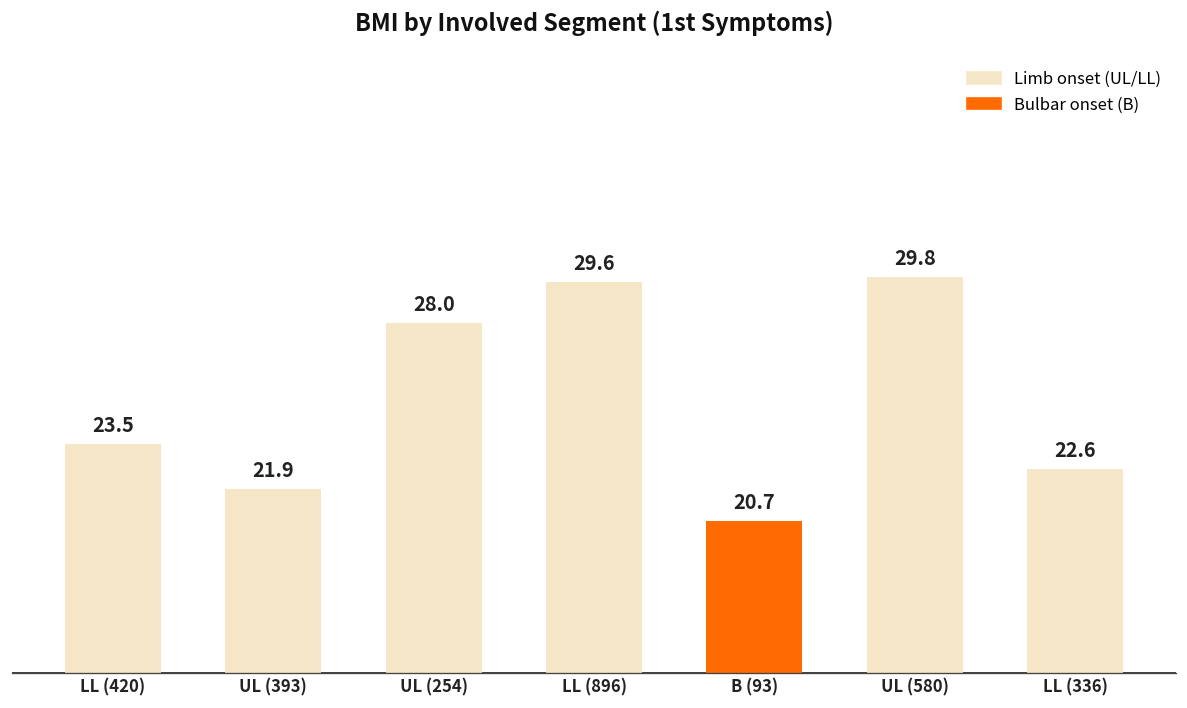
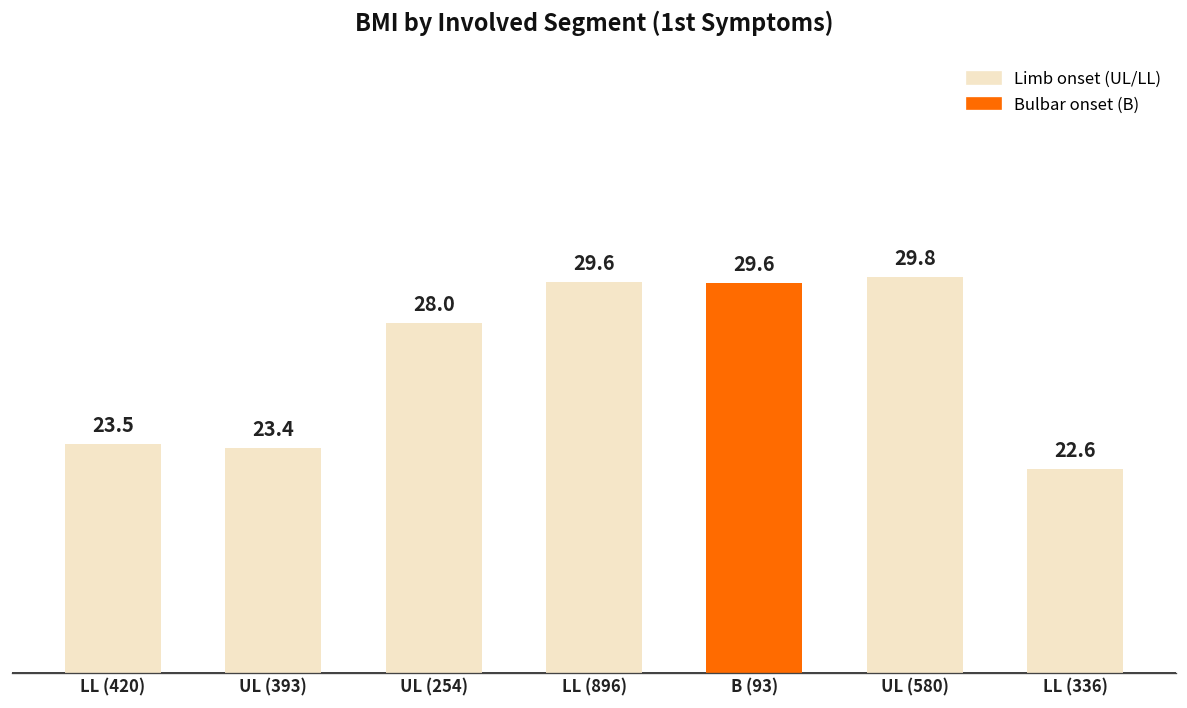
UL (393): 21.9 -> 23.4
B (93): 20.7 -> 29.6
